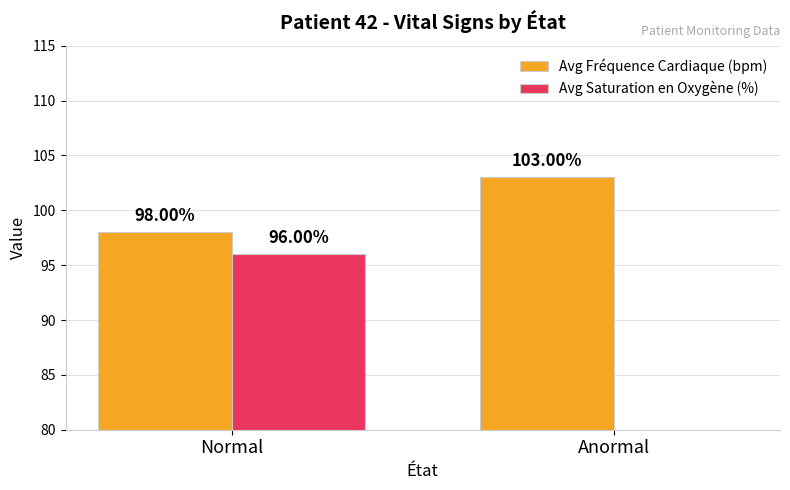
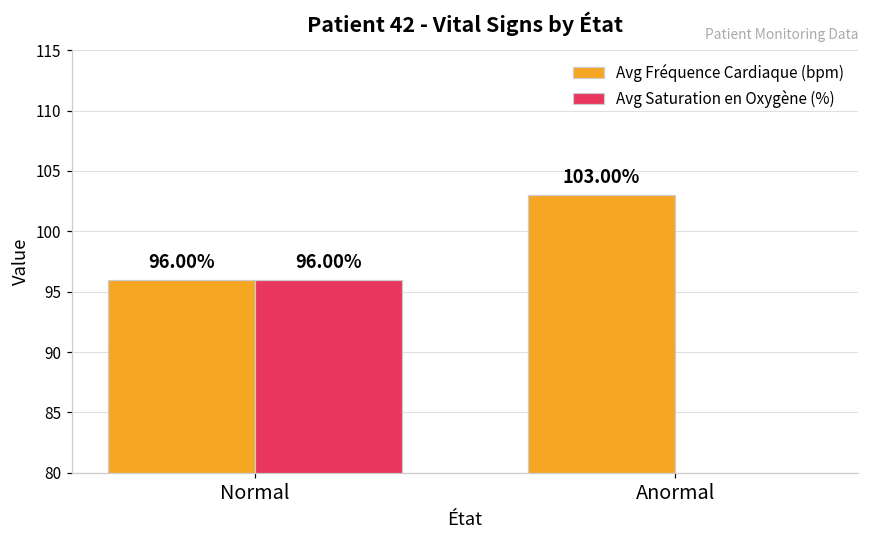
Avg Fréquence Cardiaque (bpm), Normal: 98.00% -> 96.00%
